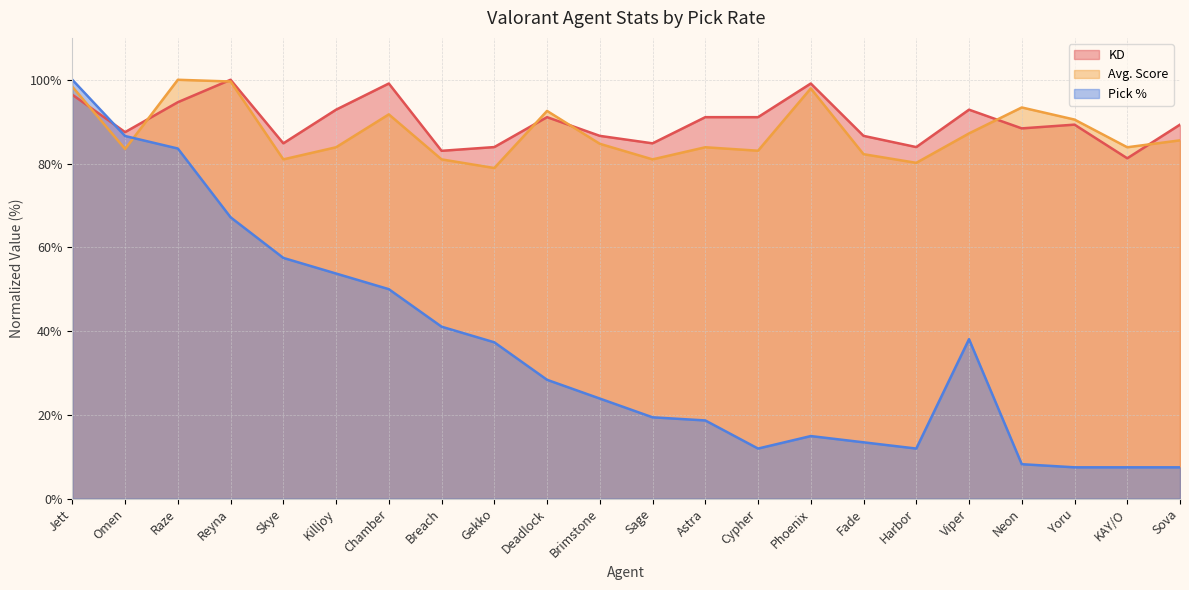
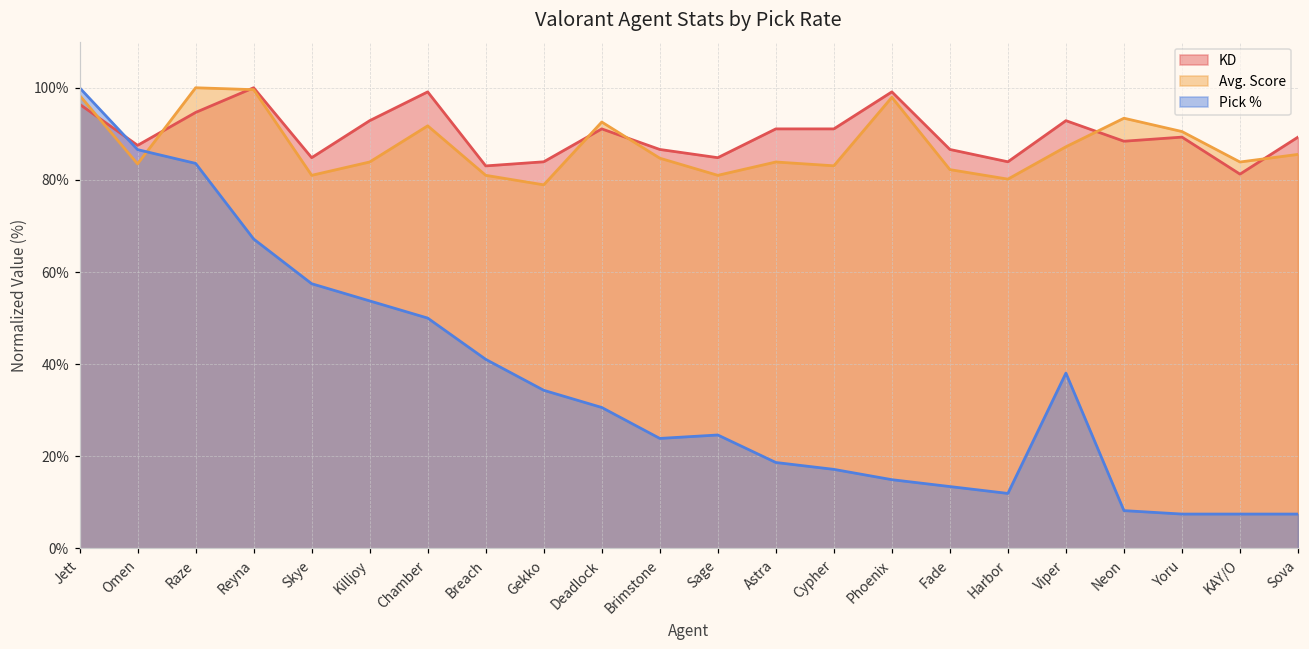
Pick %, Gekko: 37% -> 34%
Pick %, Deadlock: 28% -> 31%
Pick %, Sage: 19% -> 25%
Pick %, Cypher: 12% -> 17%
